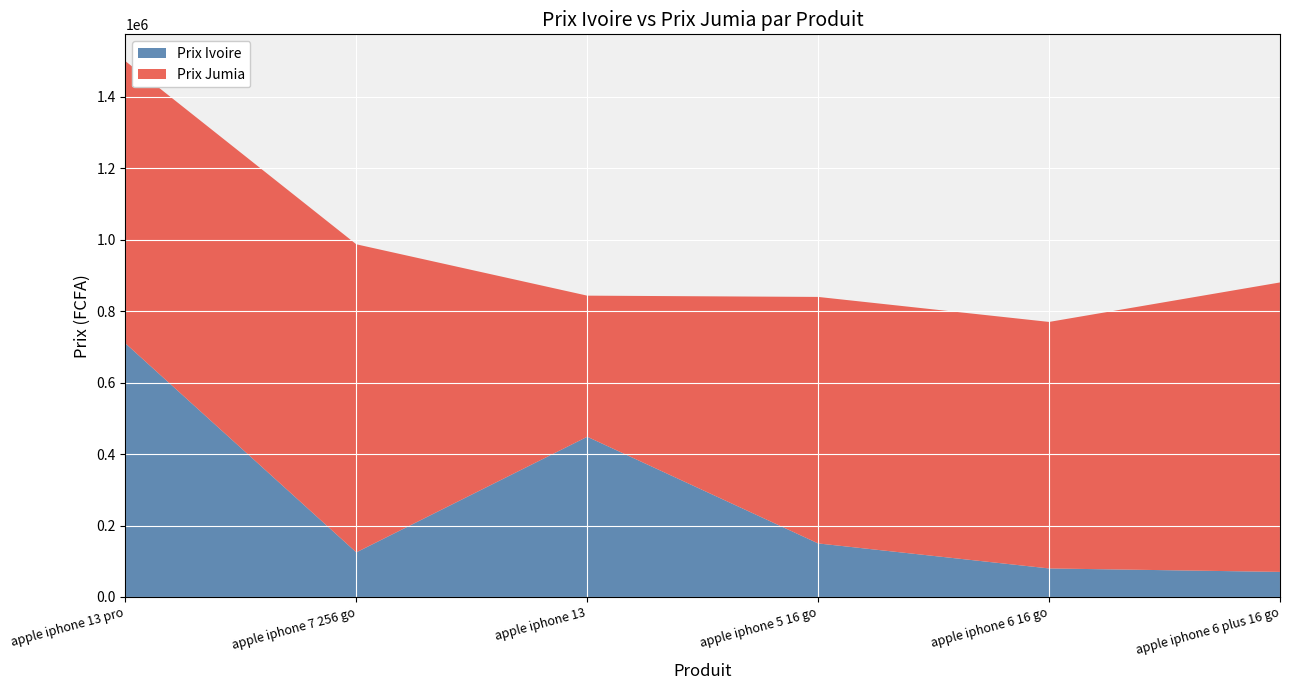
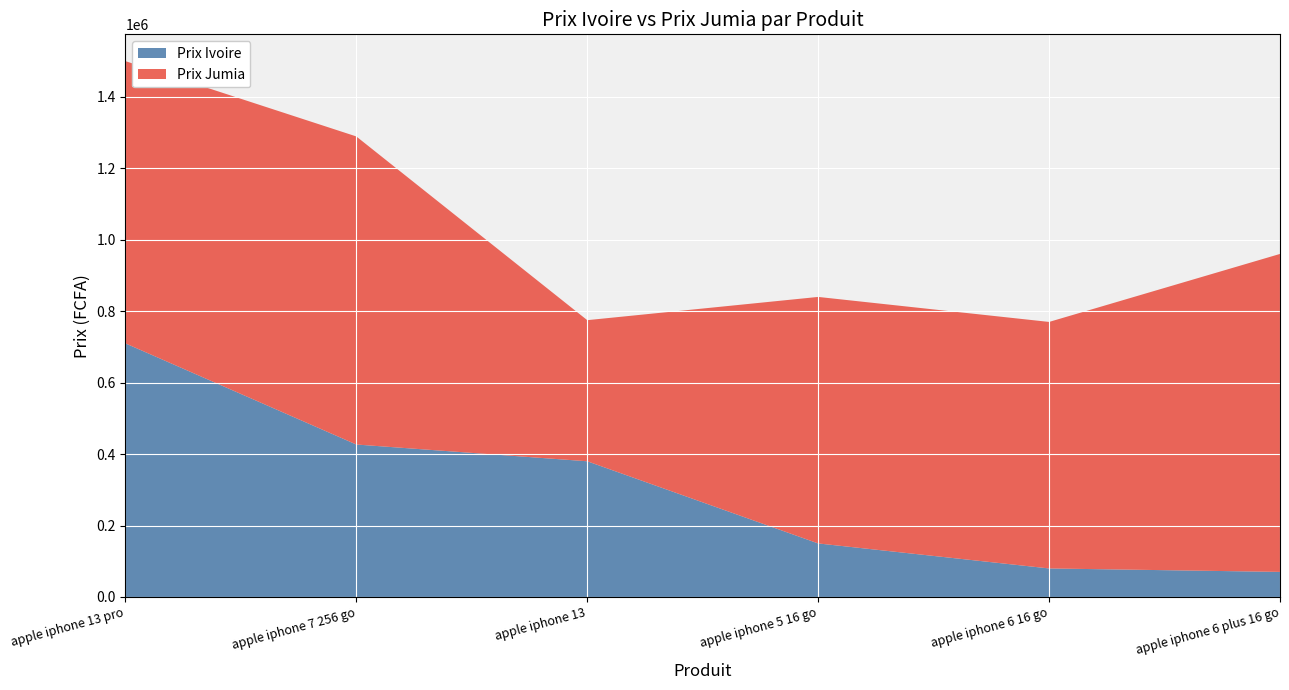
Prix Ivoire, apple iphone 7 256 go: 120000 -> 430000
Prix Ivoire, apple iphone 13: 450000 -> 380000
Prix Jumia, apple iphone 6 plus 16 go: 810000 -> 890000
